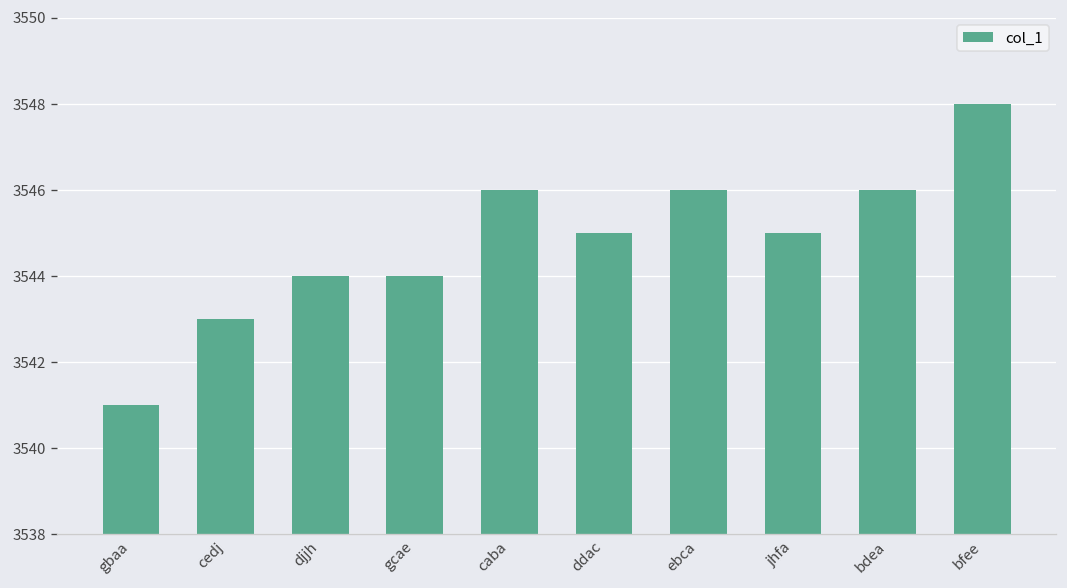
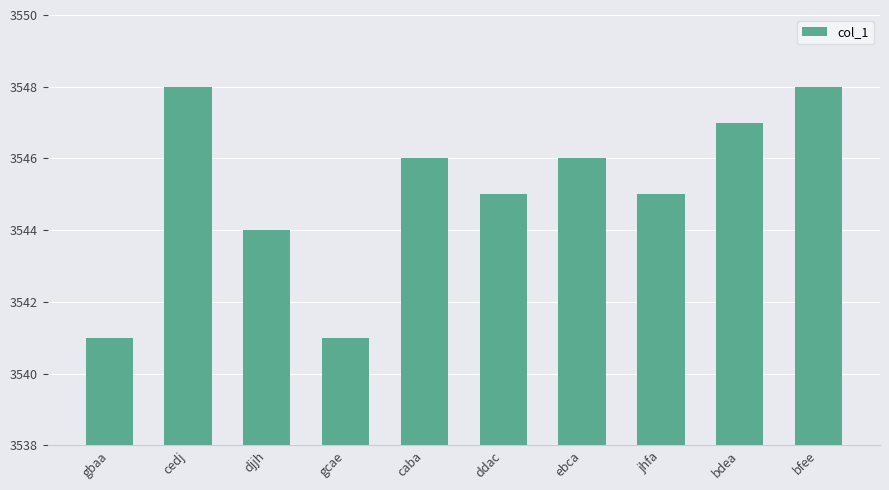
cedj: 3543 -> 3548
gcae: 3544 -> 3541
bdea: 3546 -> 3547
